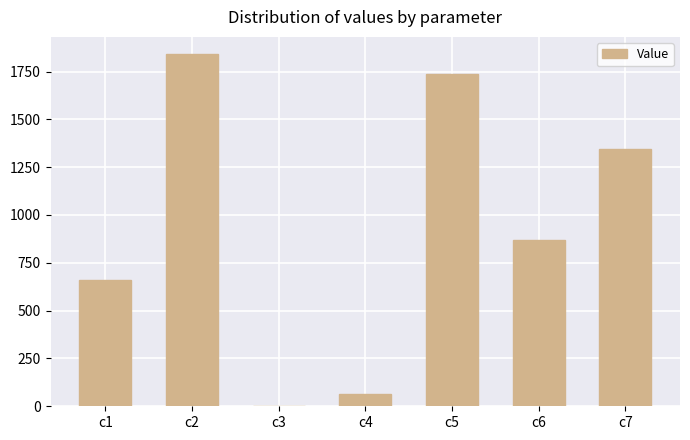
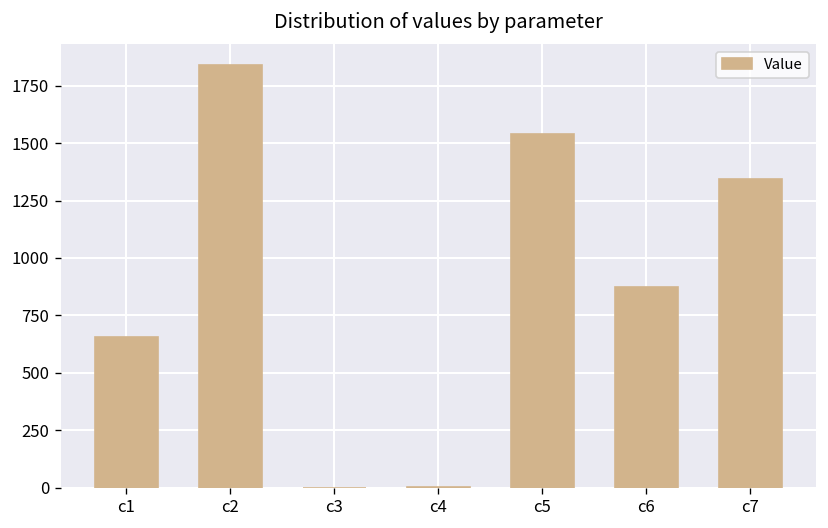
c4: 60 -> 0
c5: 1740 -> 1540
